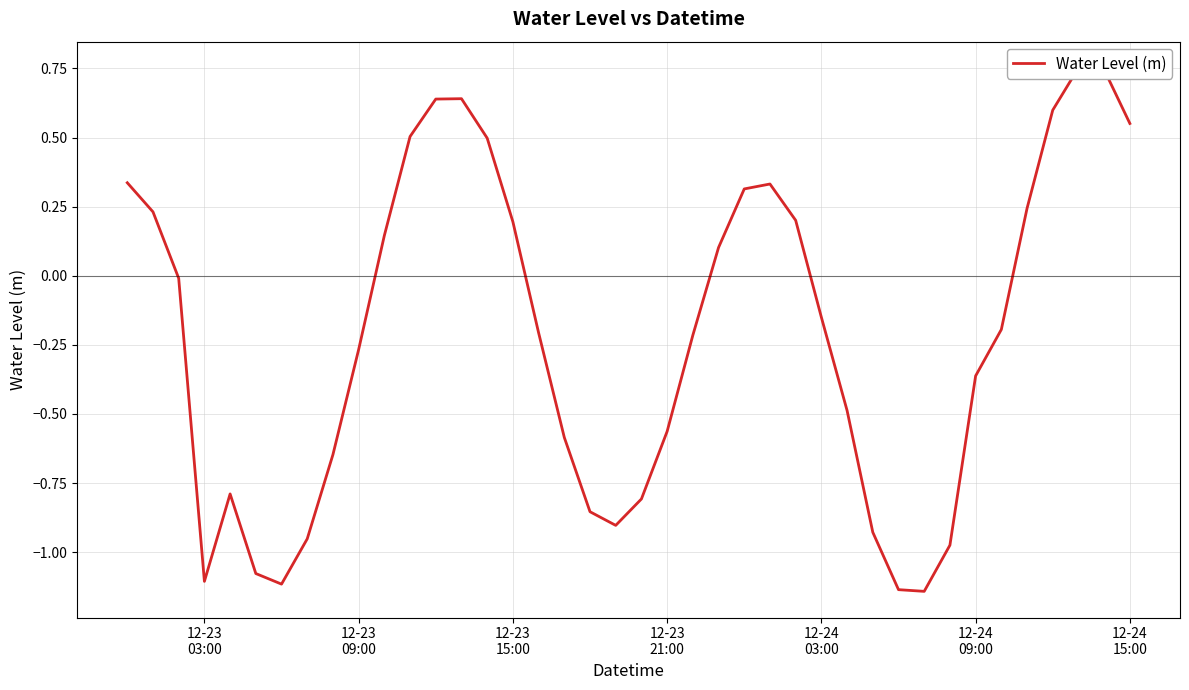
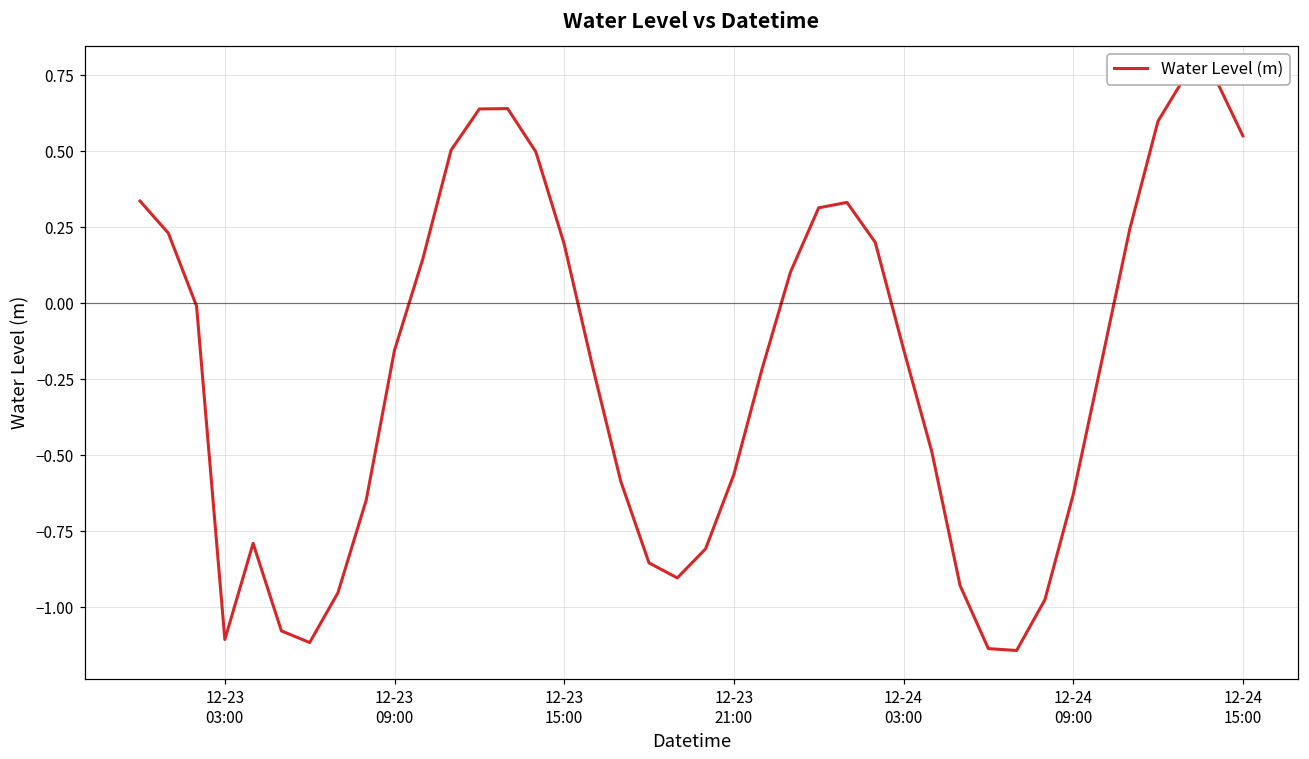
12-23 09:00: -0.27 -> -0.15
12-24 09:00: -0.36 -> -0.63
